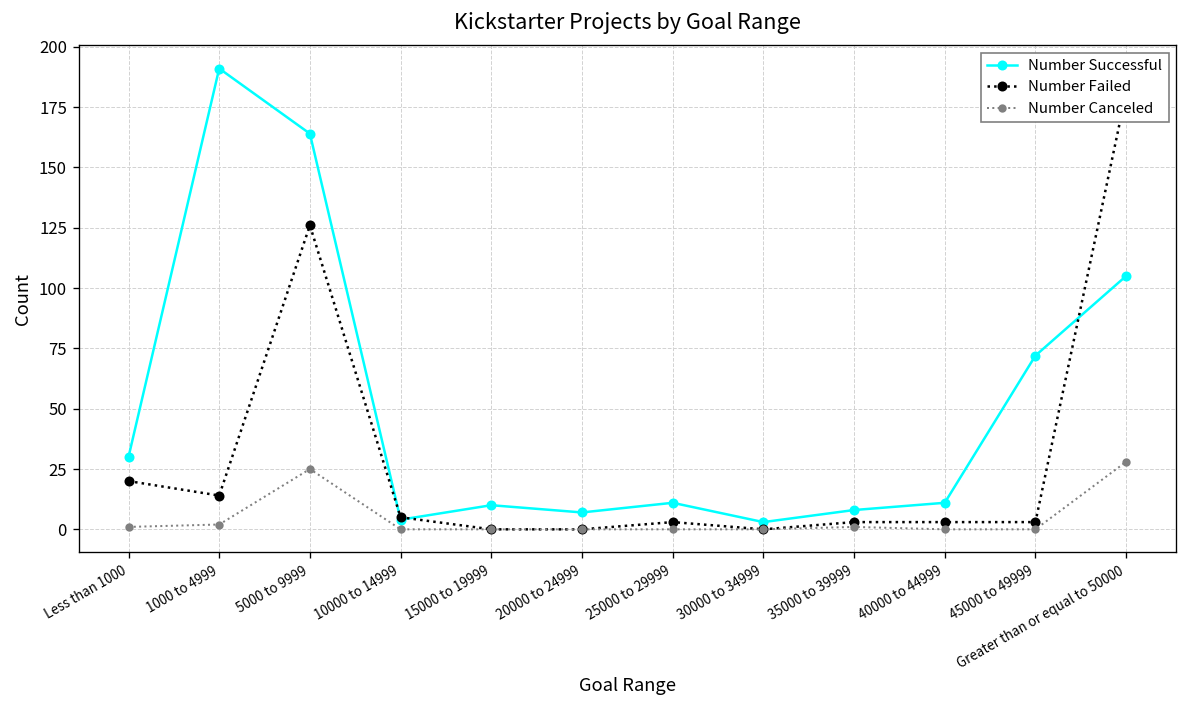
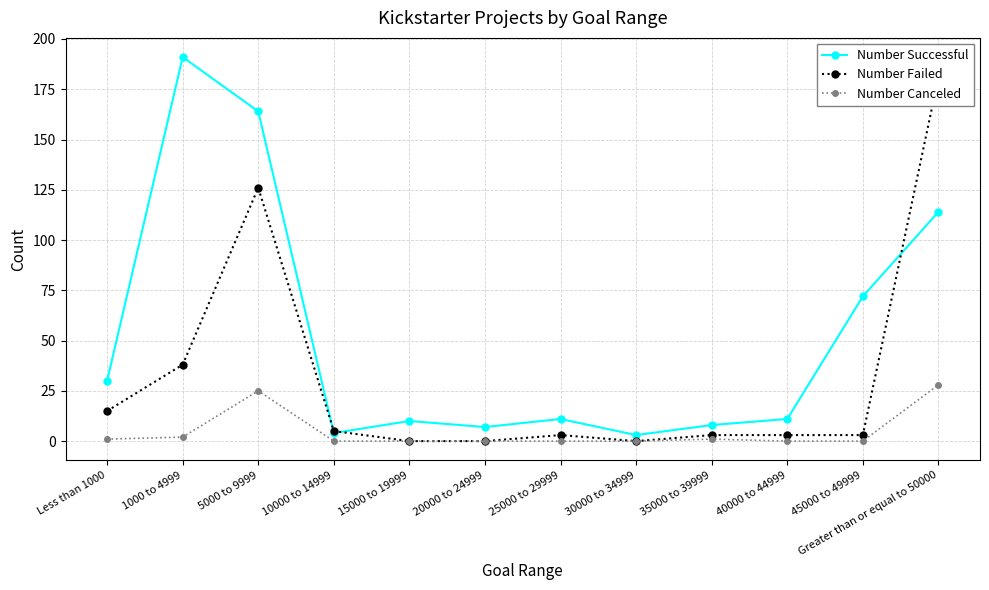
Number Failed, Less than 1000: 20 -> 15
Number Failed, 1000 to 4999: 14 -> 38
Number Successful, Greater than or equal to 50000: 105 -> 114
